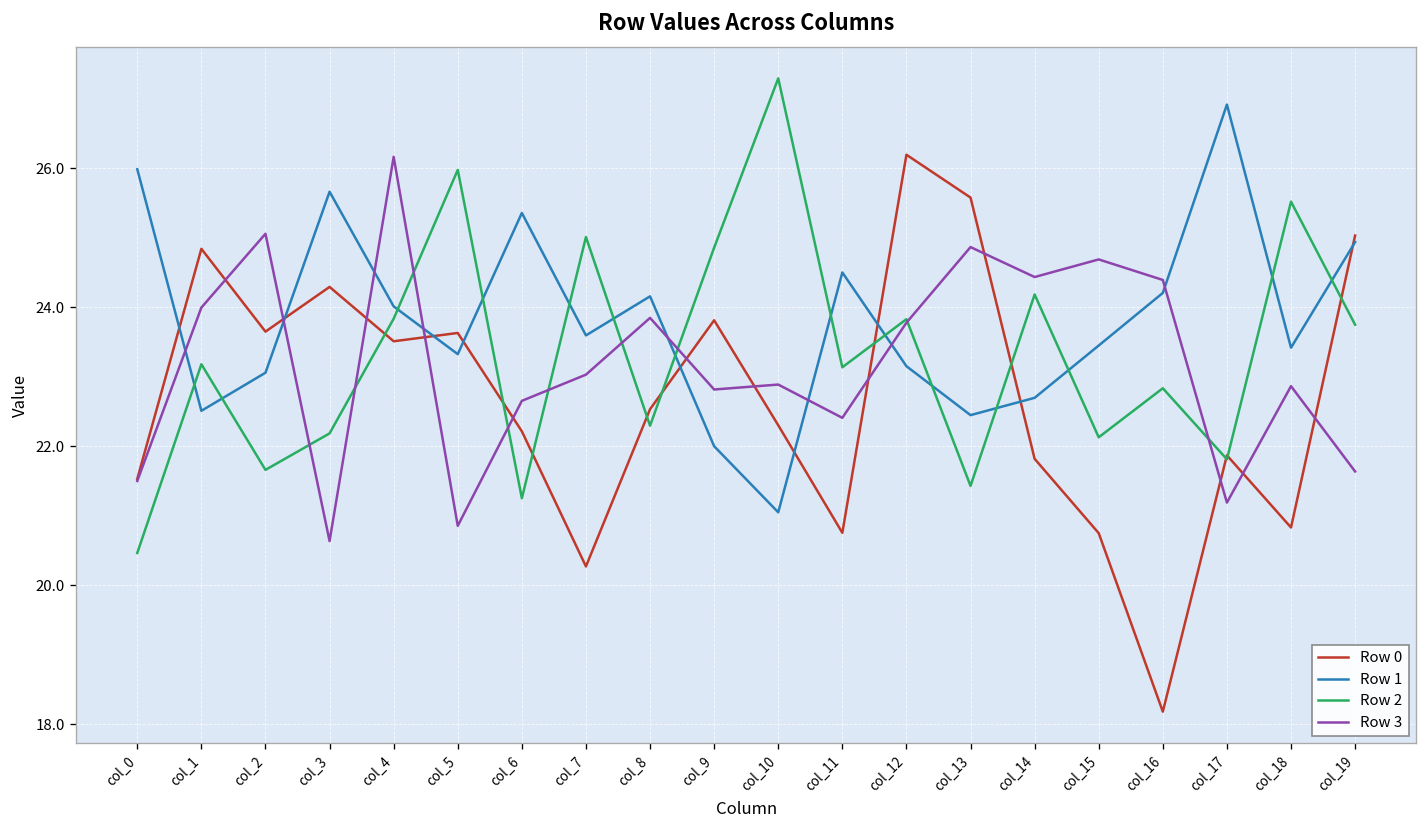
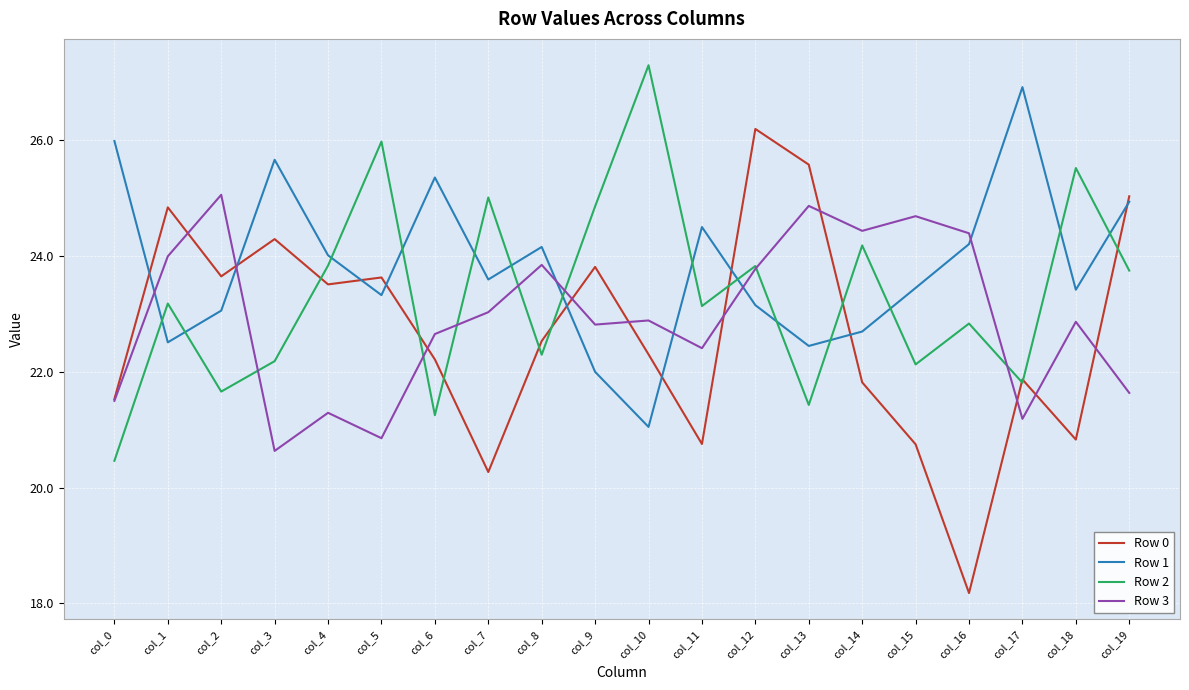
Row 3, col_4: 26.2 -> 21.3
